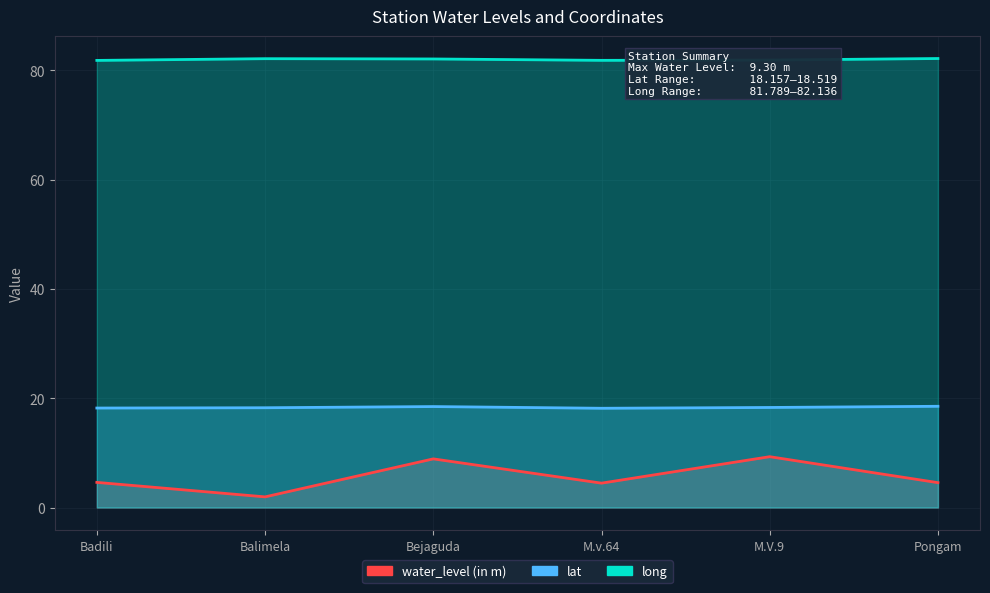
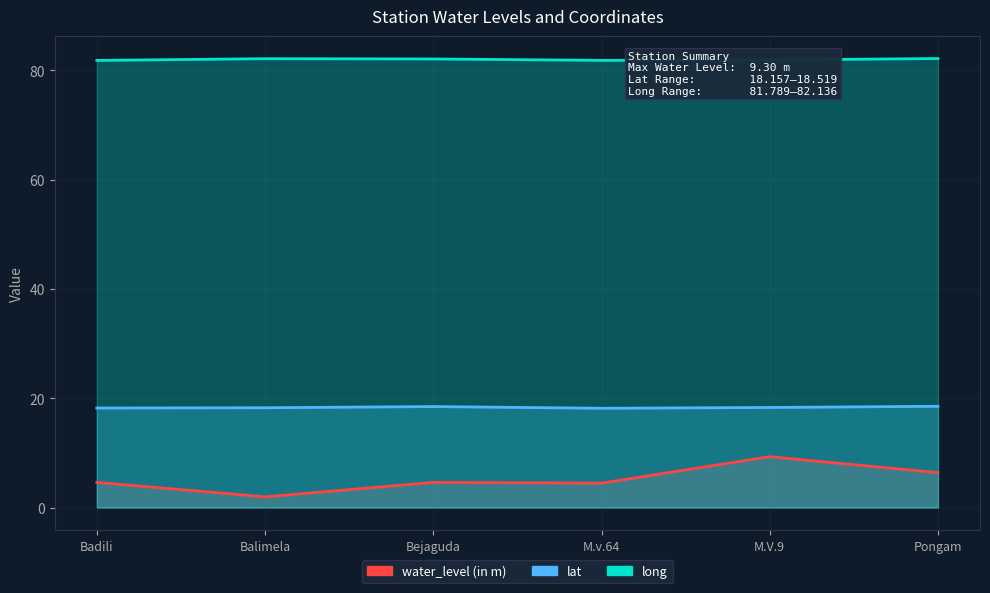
water_level (in m), Bejaguda: 9 -> 5
water_level (in m), Pongam: 5 -> 6
